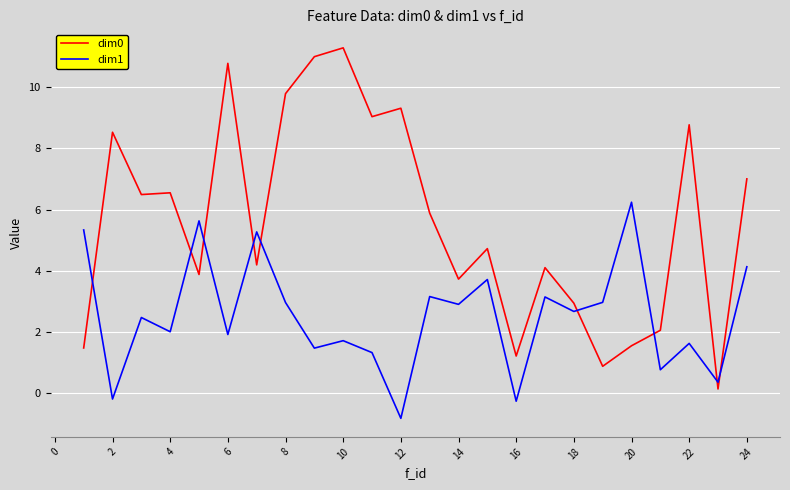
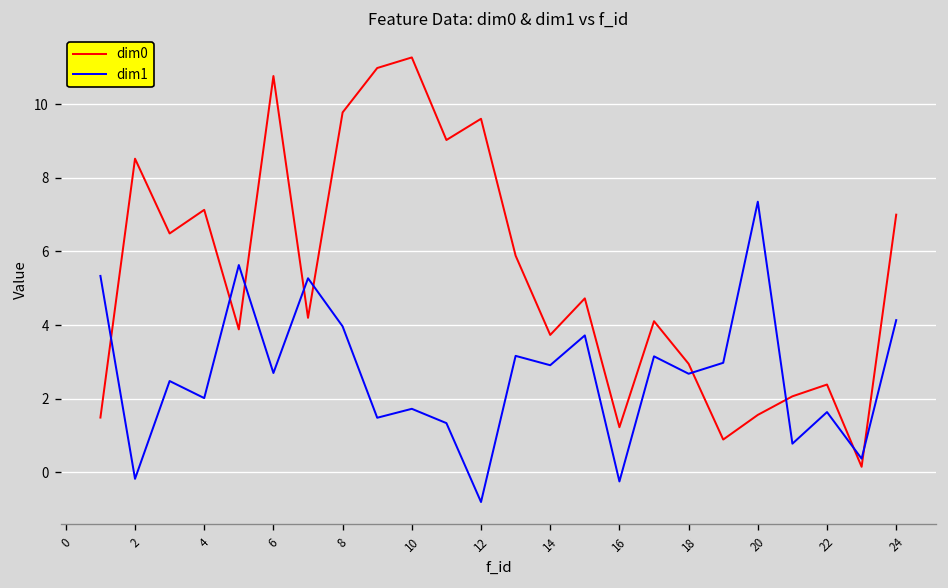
dim0, 4: 6.5 -> 7.1
dim1, 6: 1.9 -> 2.7
dim1, 8: 3.0 -> 4.0
dim0, 12: 9.3 -> 9.6
dim1, 20: 6.2 -> 7.4
dim0, 22: 8.8 -> 2.4
